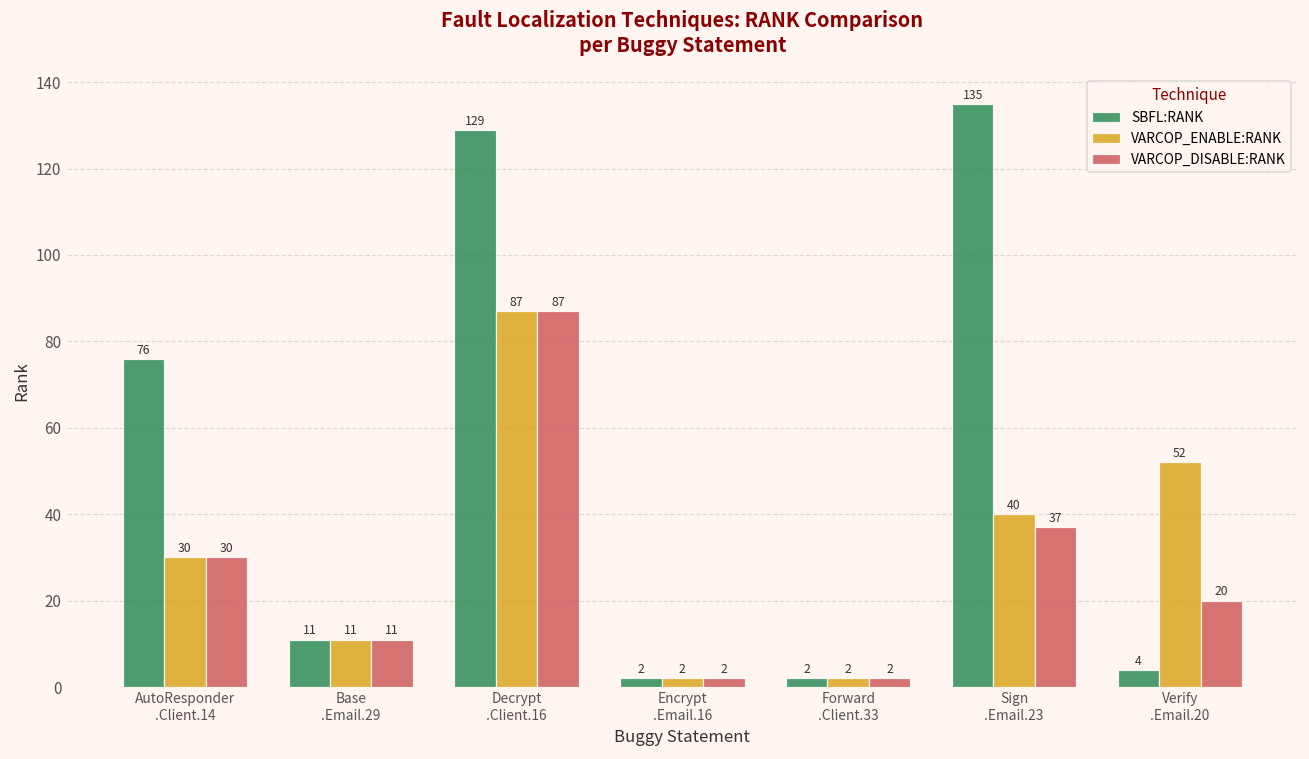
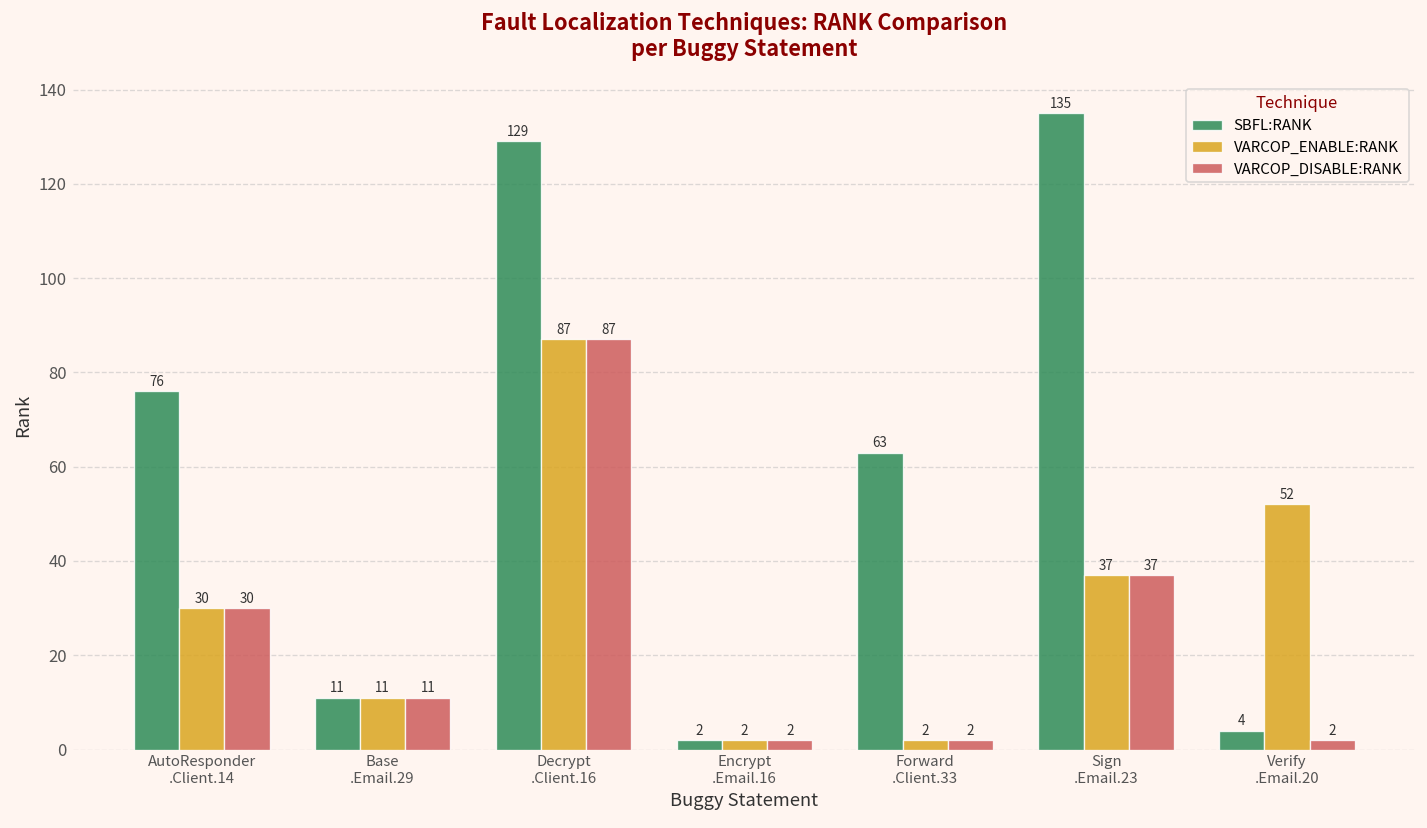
SBFL:RANK, Forward .Client.33: 2 -> 63
VARCOP_ENABLE:RANK, Sign .Email.23: 40 -> 37
VARCOP_DISABLE:RANK, Verify .Email.20: 20 -> 2
